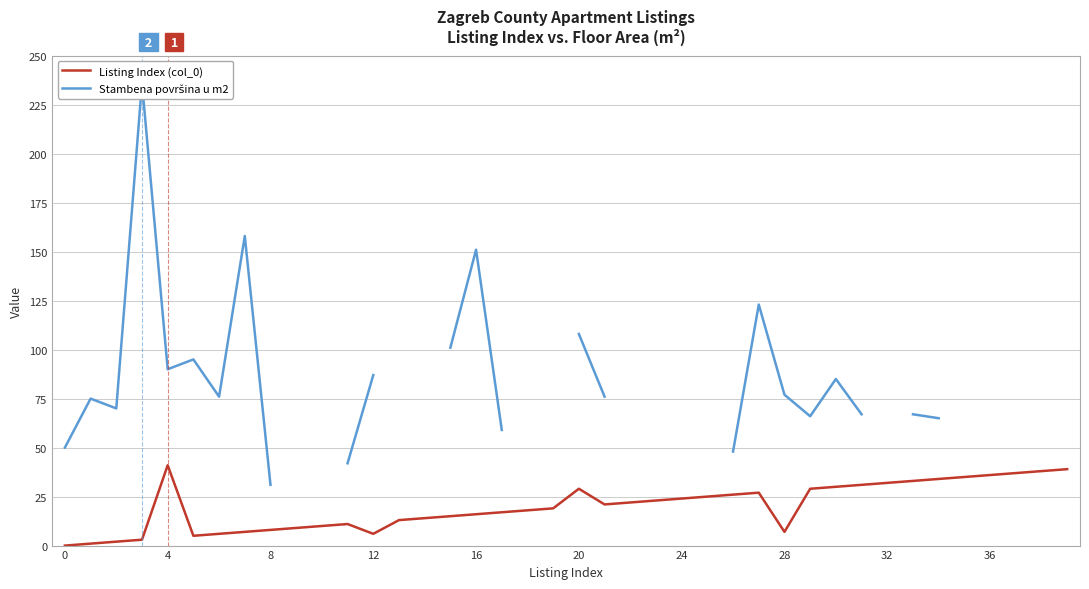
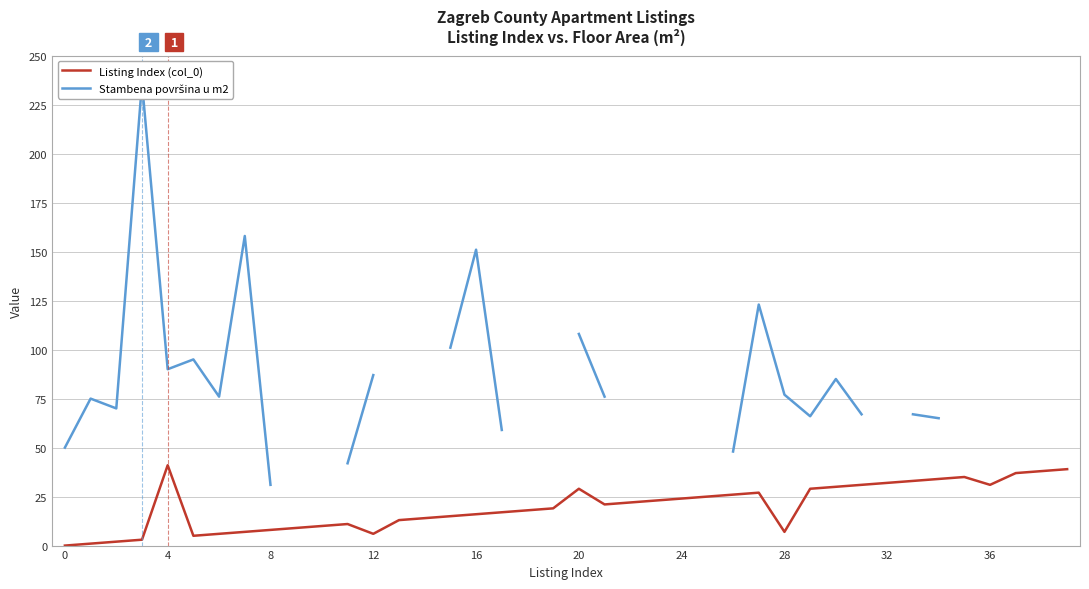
Listing Index (col_0), 36: 36 -> 31
